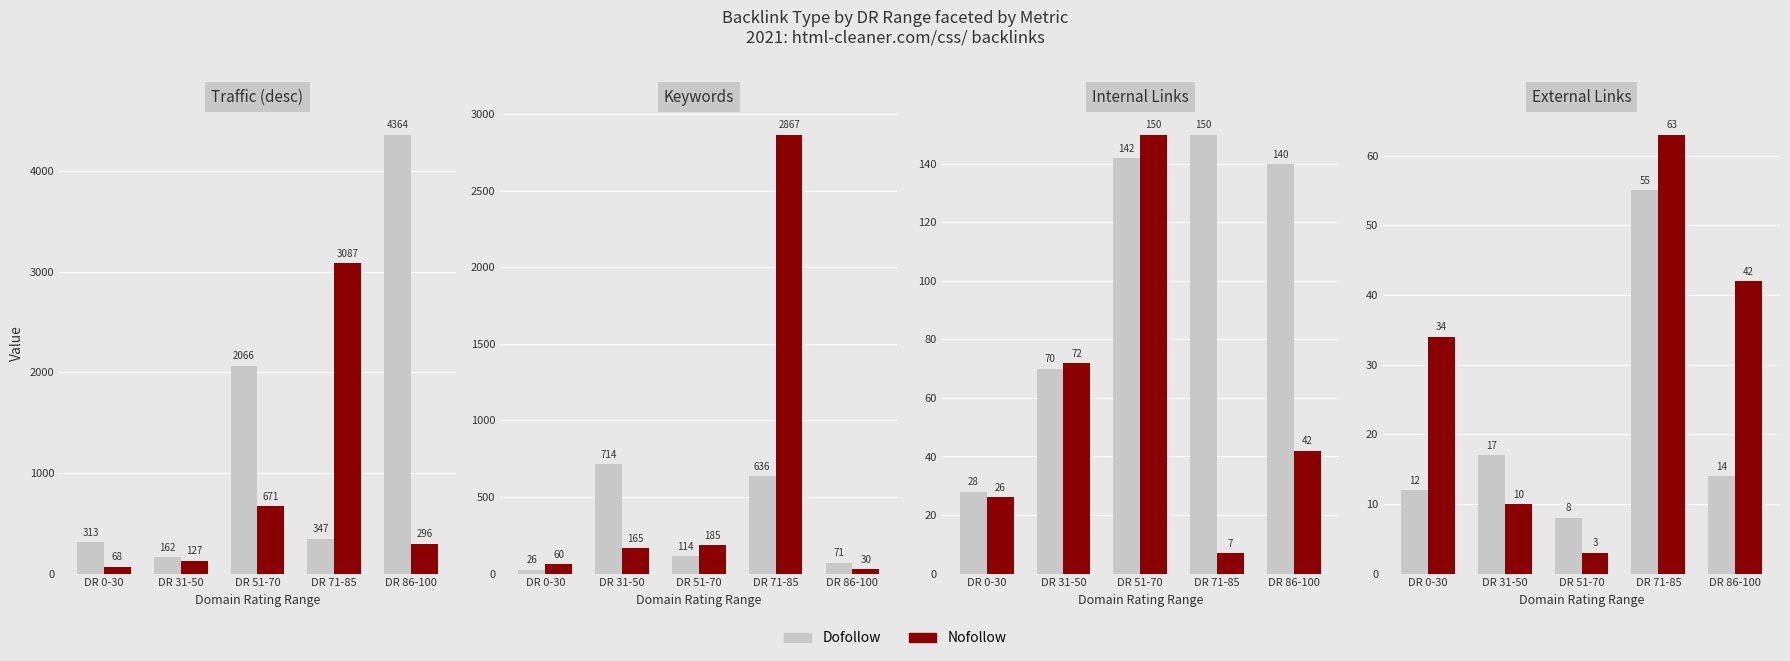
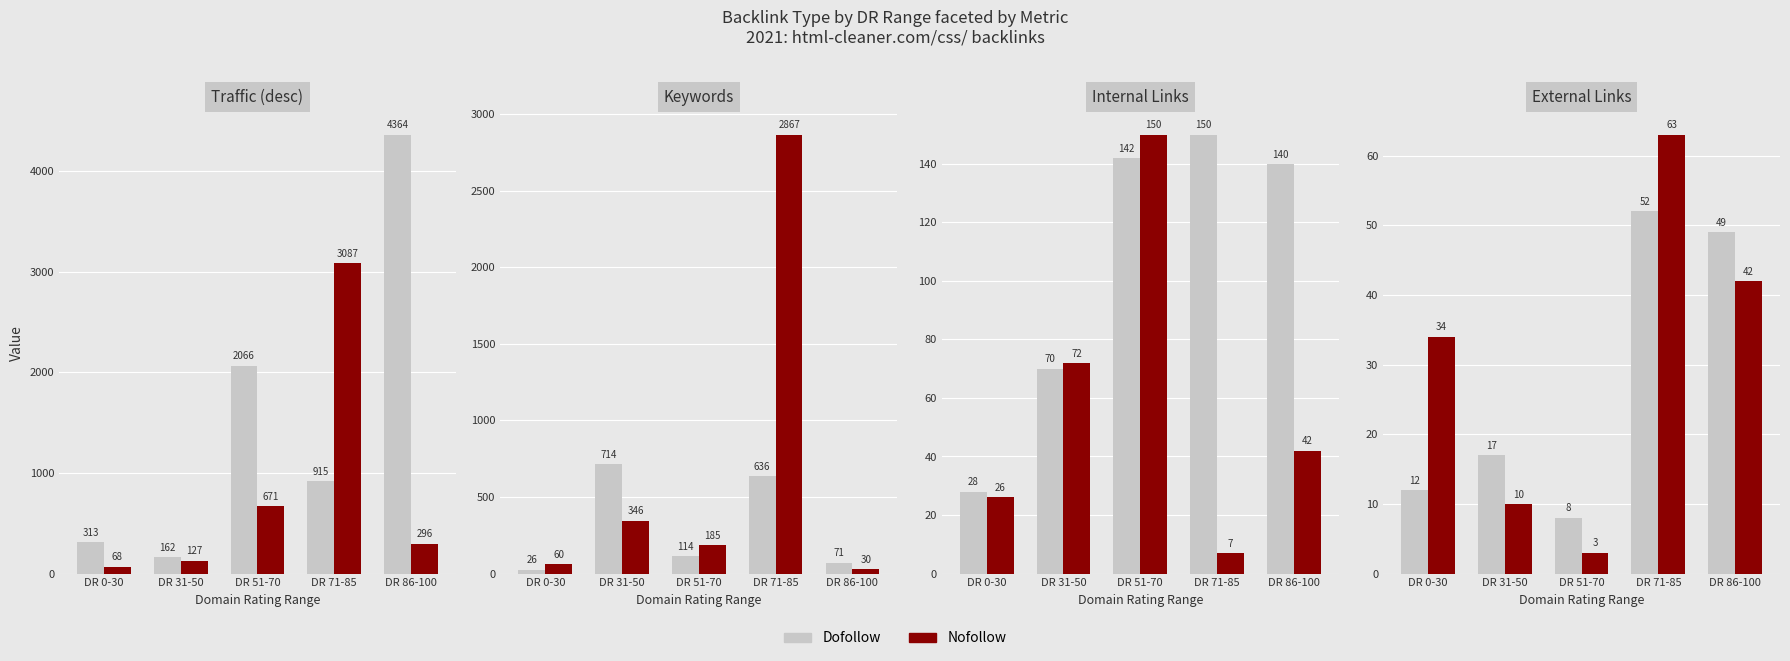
Traffic (desc), Dofollow, DR 71-85: 347 -> 915
Keywords, Nofollow, DR 31-50: 165 -> 346
External Links, Dofollow, DR 71-85: 55 -> 52
External Links, Dofollow, DR 86-100: 14 -> 49
